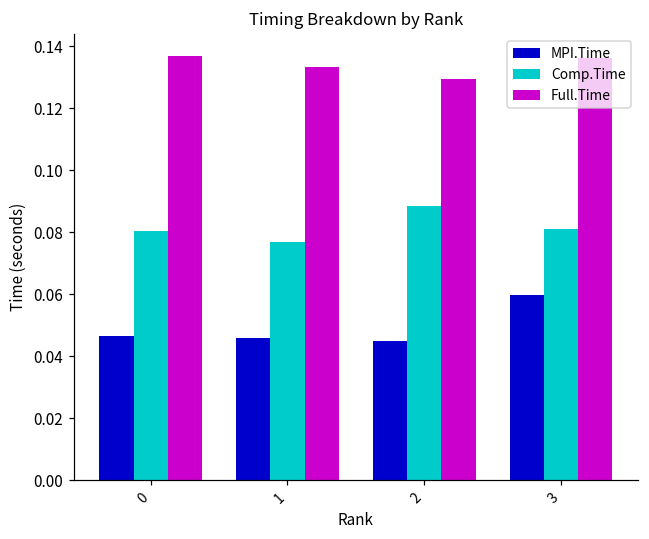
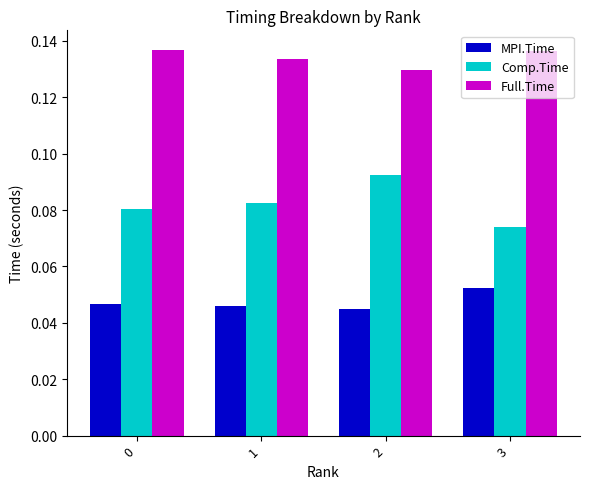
Comp.Time, 1: 0.077 -> 0.082
Comp.Time, 2: 0.088 -> 0.093
MPI.Time, 3: 0.060 -> 0.053
Comp.Time, 3: 0.081 -> 0.074
